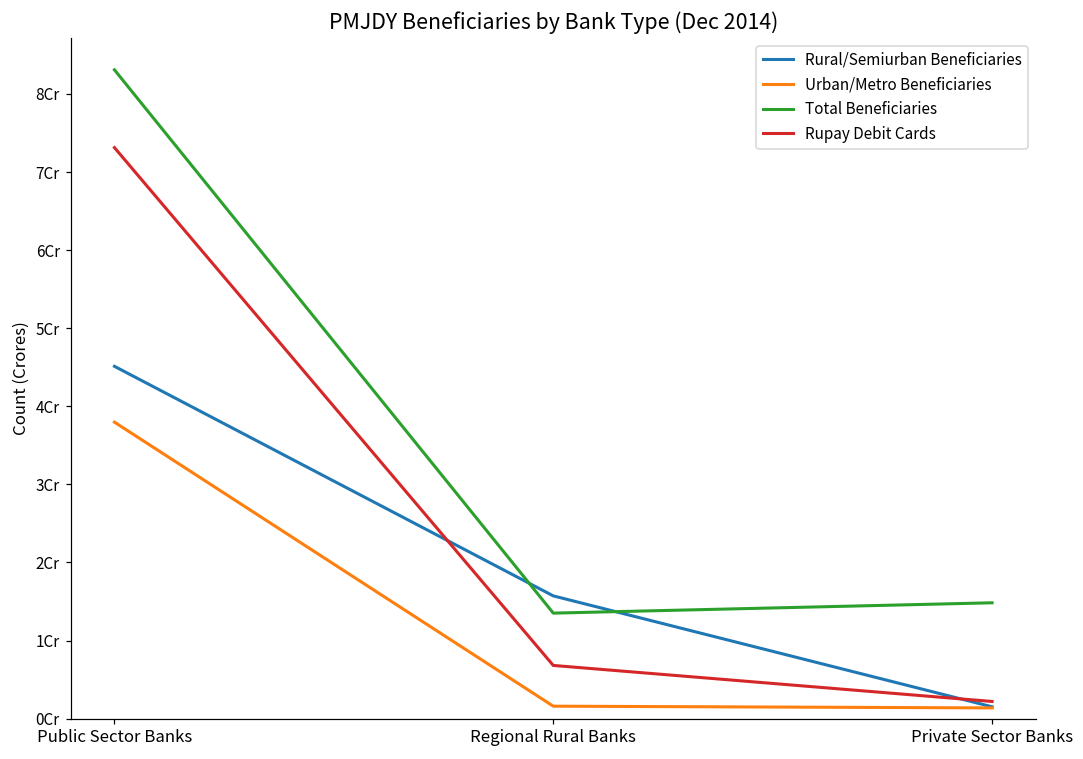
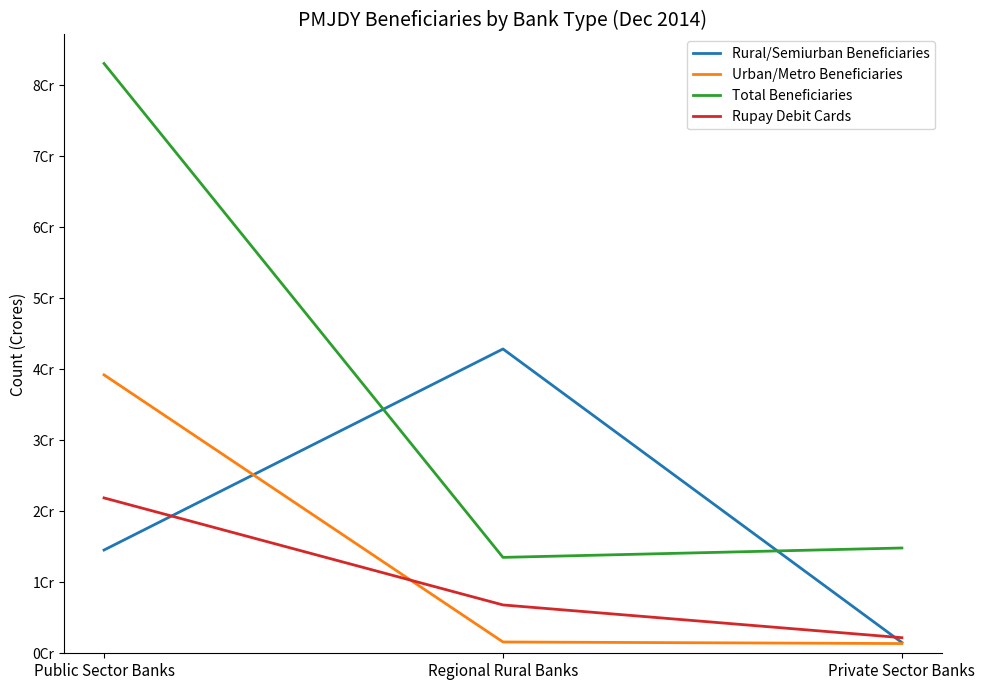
Rural/Semiurban Beneficiaries, Public Sector Banks: 4.5Cr -> 1.5Cr
Urban/Metro Beneficiaries, Public Sector Banks: 3.8Cr -> 3.9Cr
Rupay Debit Cards, Public Sector Banks: 7.3Cr -> 2.2Cr
Rural/Semiurban Beneficiaries, Regional Rural Banks: 1.6Cr -> 4.3Cr
